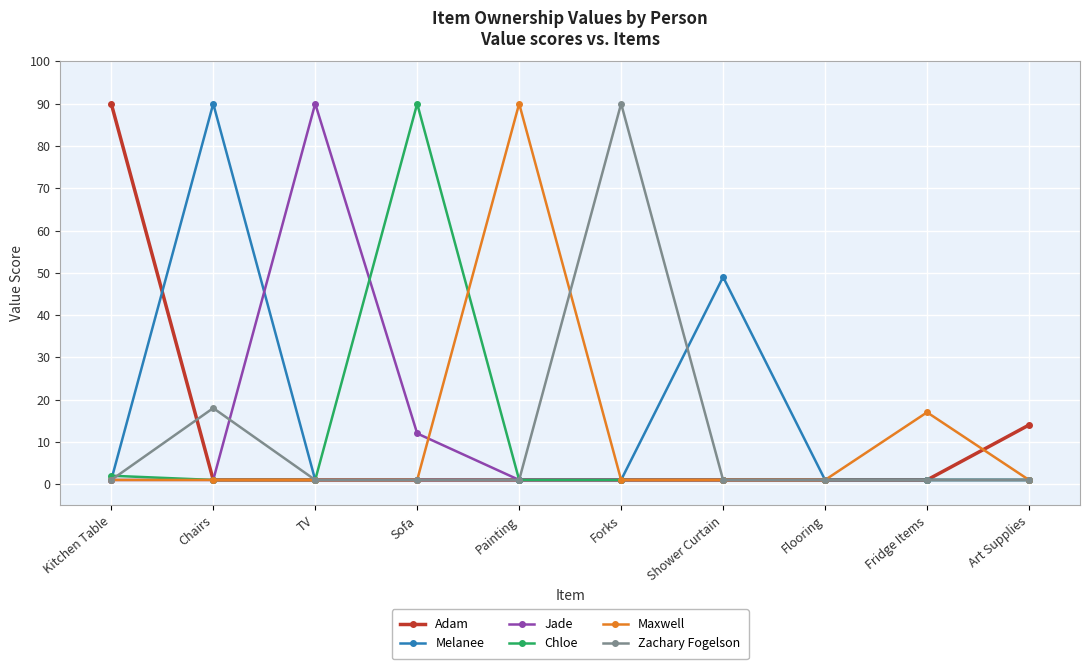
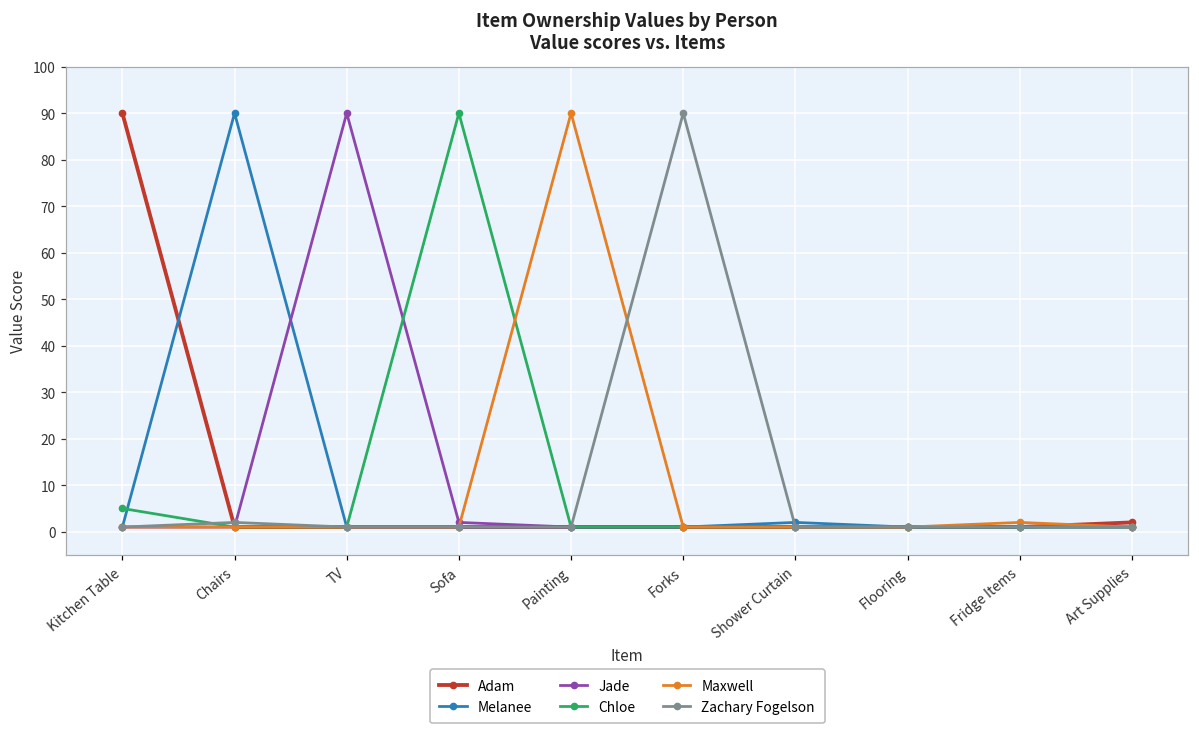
Chloe, Kitchen Table: 2 -> 5
Zachary Fogelson, Chairs: 18 -> 2
Jade, Sofa: 12 -> 2
Melanee, Shower Curtain: 49 -> 2
Maxwell, Fridge Items: 17 -> 2
Adam, Art Supplies: 14 -> 2
